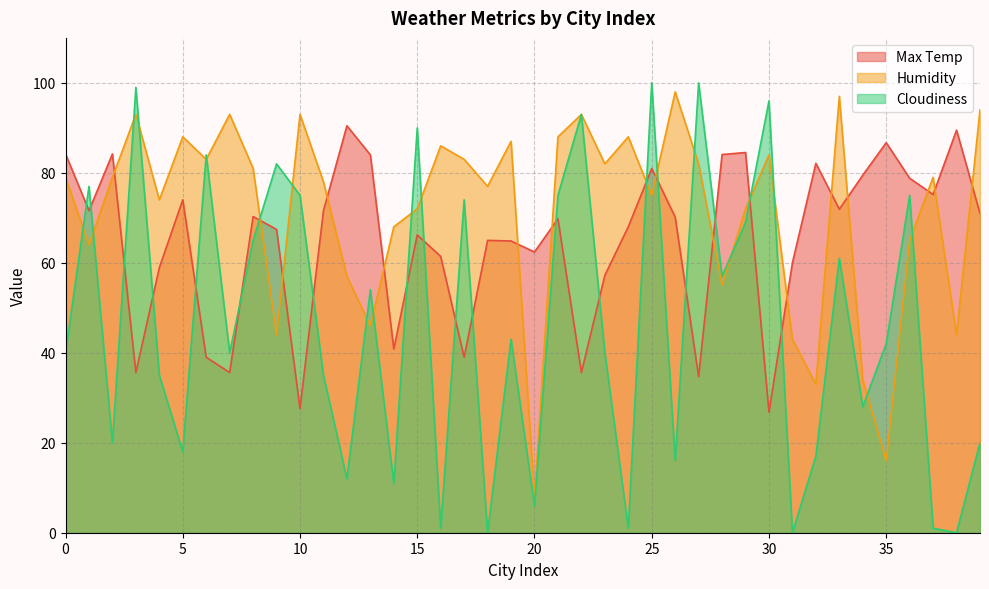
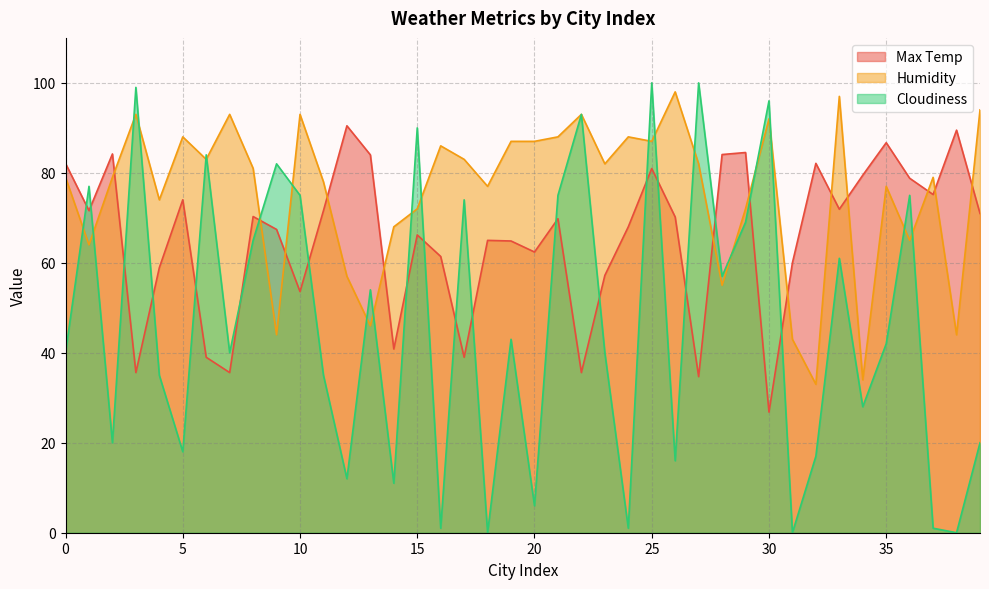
Max Temp, 0: 84 -> 82
Max Temp, 10: 28 -> 54
Humidity, 20: 8 -> 87
Humidity, 25: 75 -> 87
Humidity, 30: 84 -> 92
Humidity, 35: 16 -> 77
